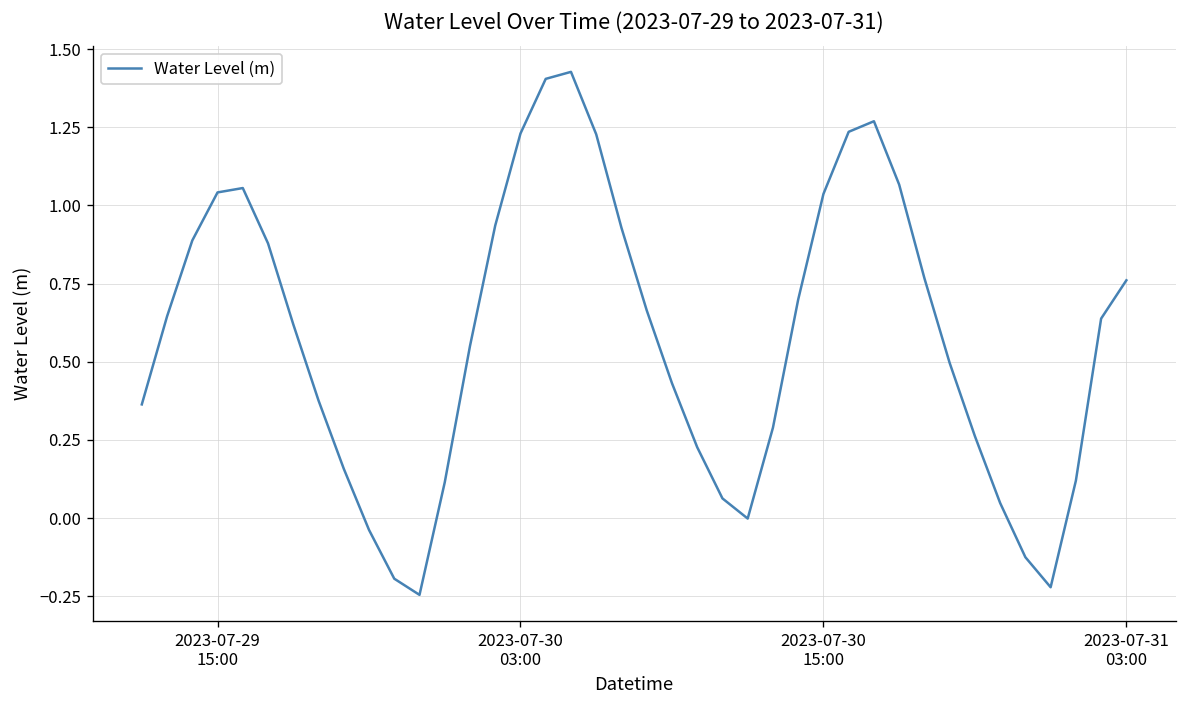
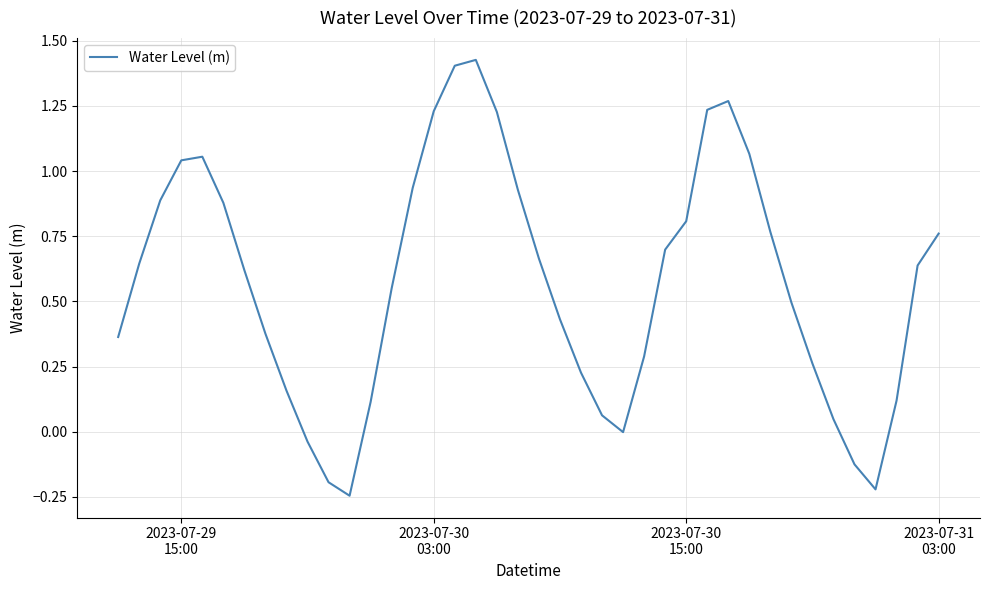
2023-07-30 15:00: 1.04 -> 0.81
